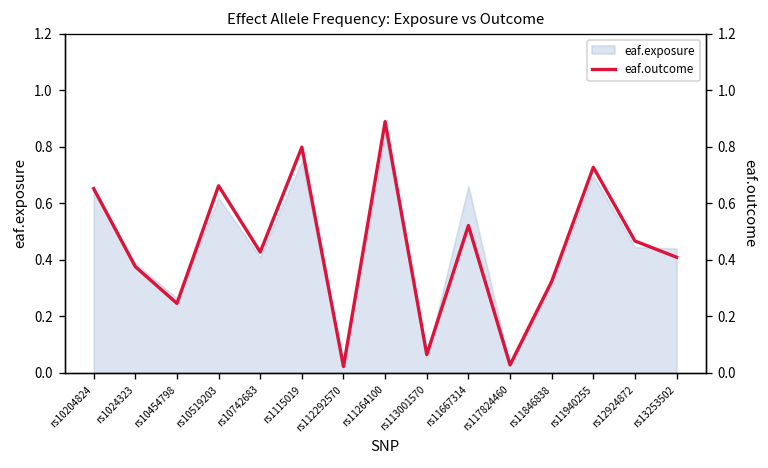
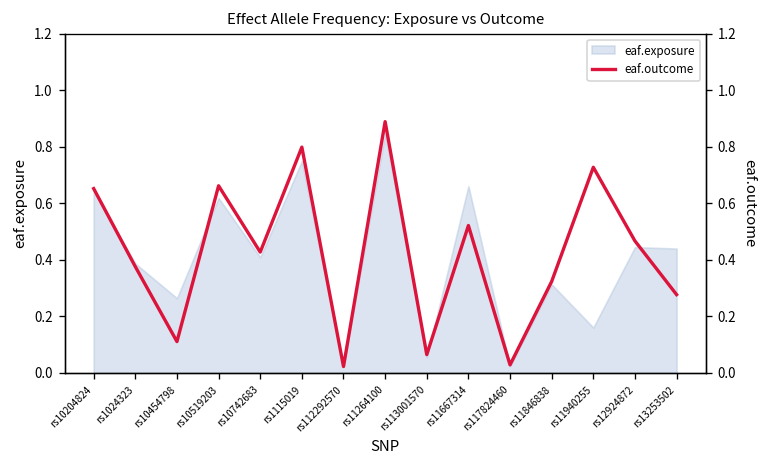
eaf.exposure, rs11940255: 0.70 -> 0.16
eaf.outcome, rs10454798: 0.25 -> 0.11
eaf.outcome, rs13253502: 0.41 -> 0.28
